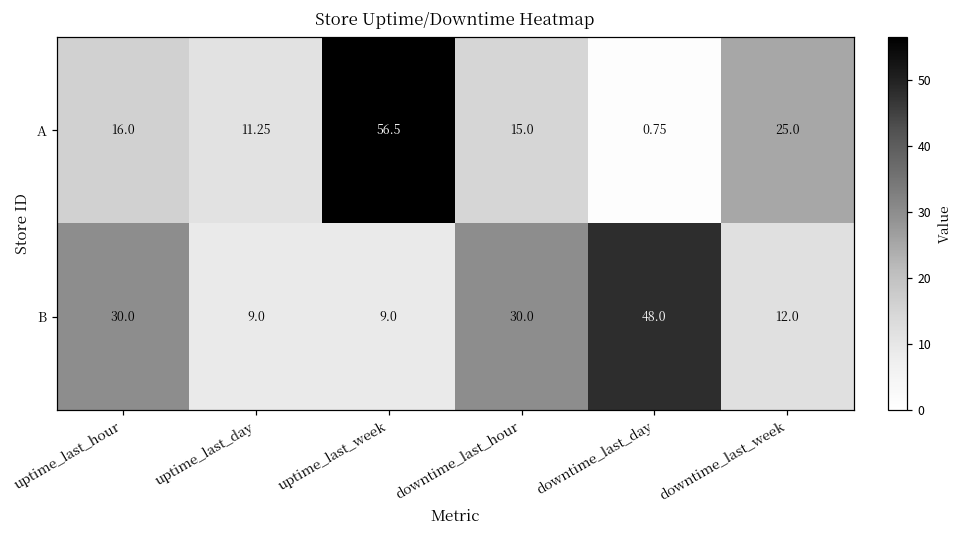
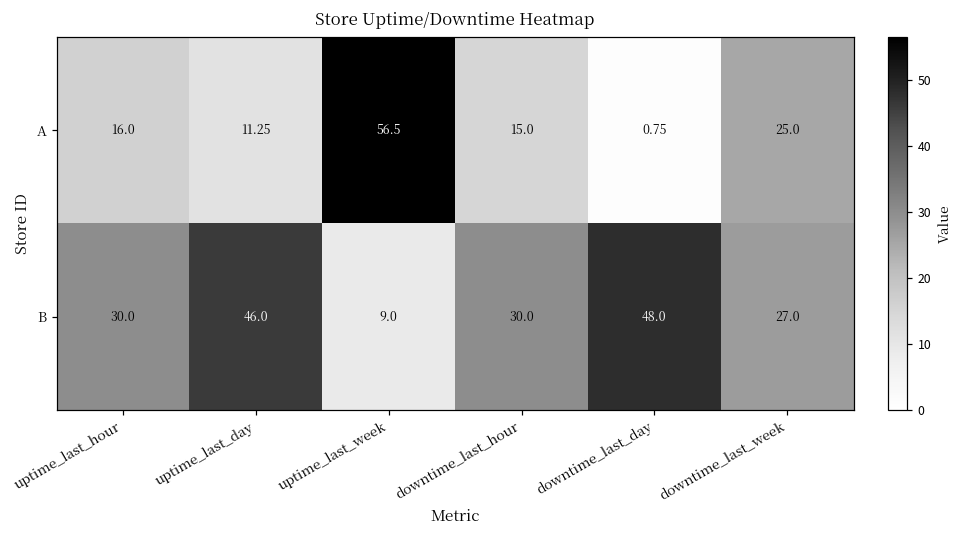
B, uptime_last_day: 9.0 -> 46.0
B, downtime_last_week: 12.0 -> 27.0
